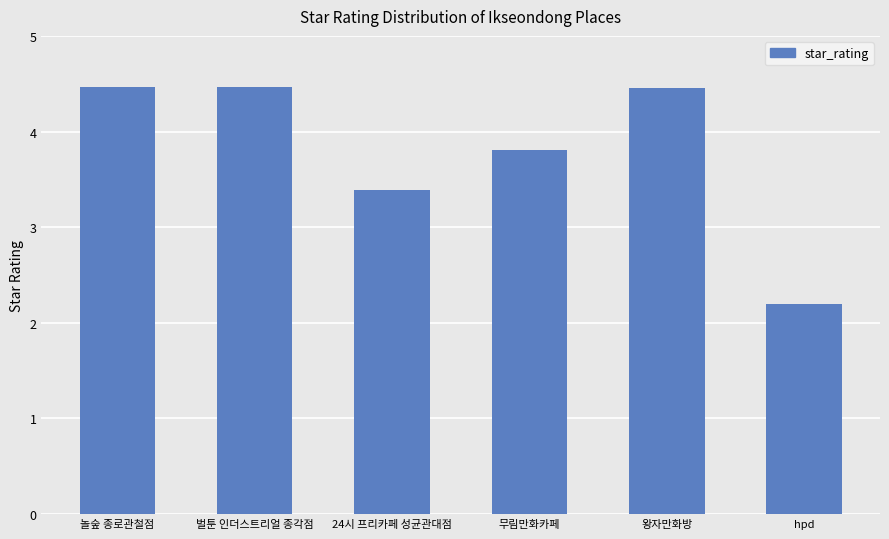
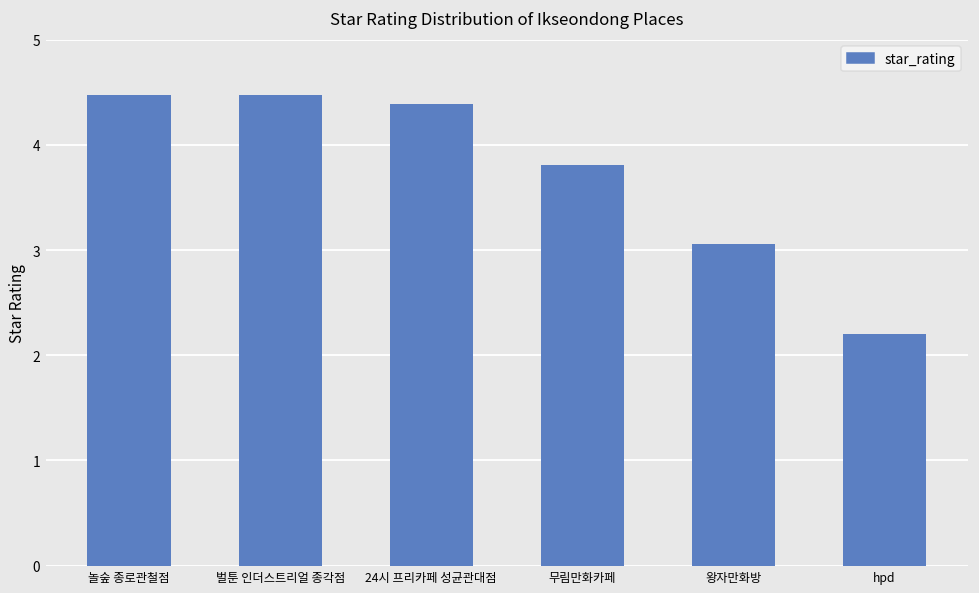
24시 프리카페 성균관대점: 3.4 -> 4.4
왕자만화방: 4.5 -> 3.1
